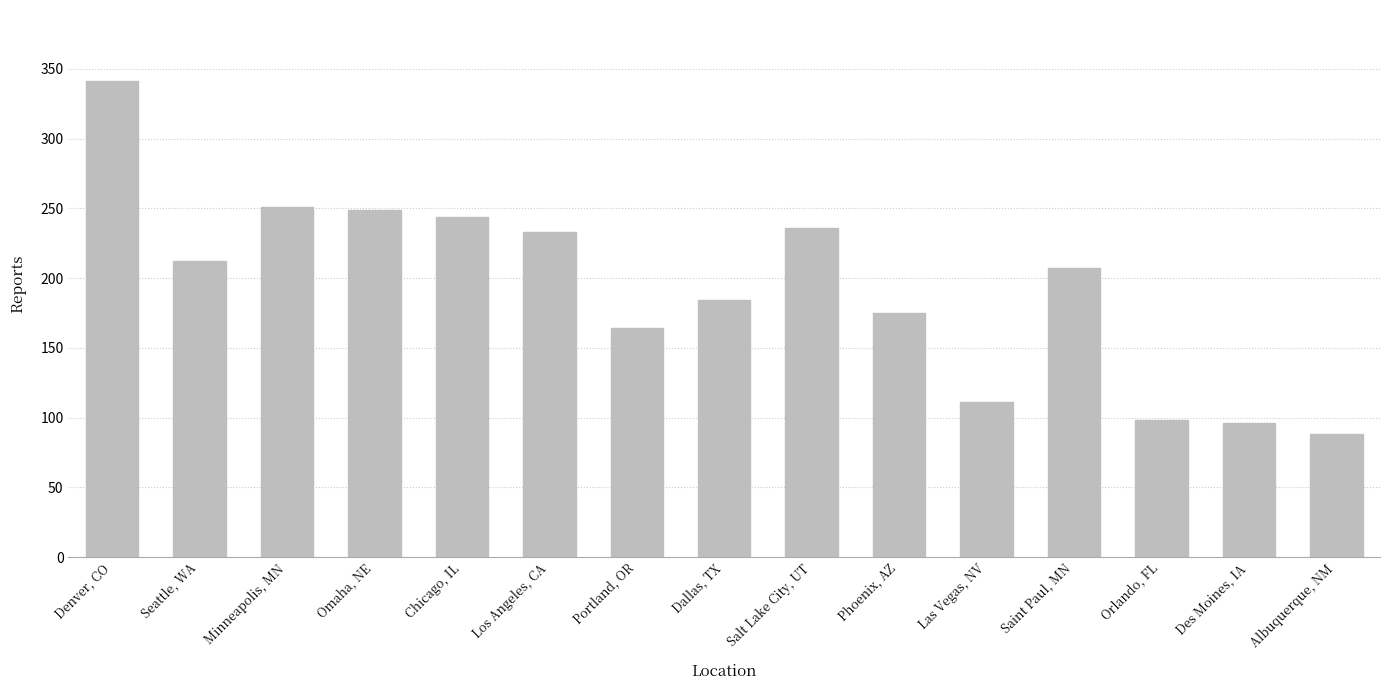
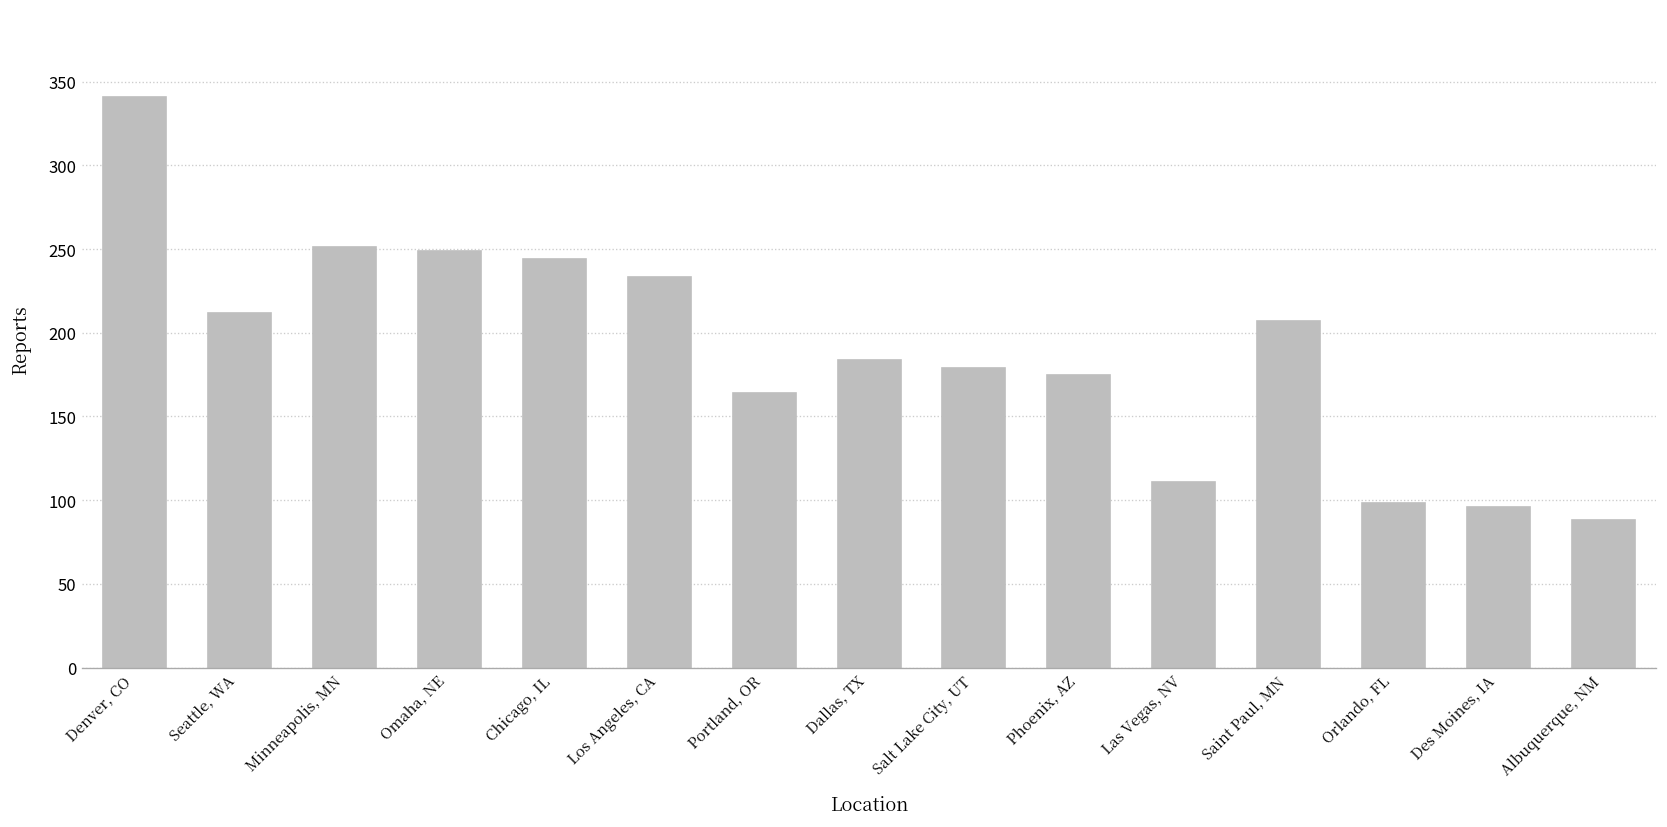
Salt Lake City, UT: 236 -> 179
